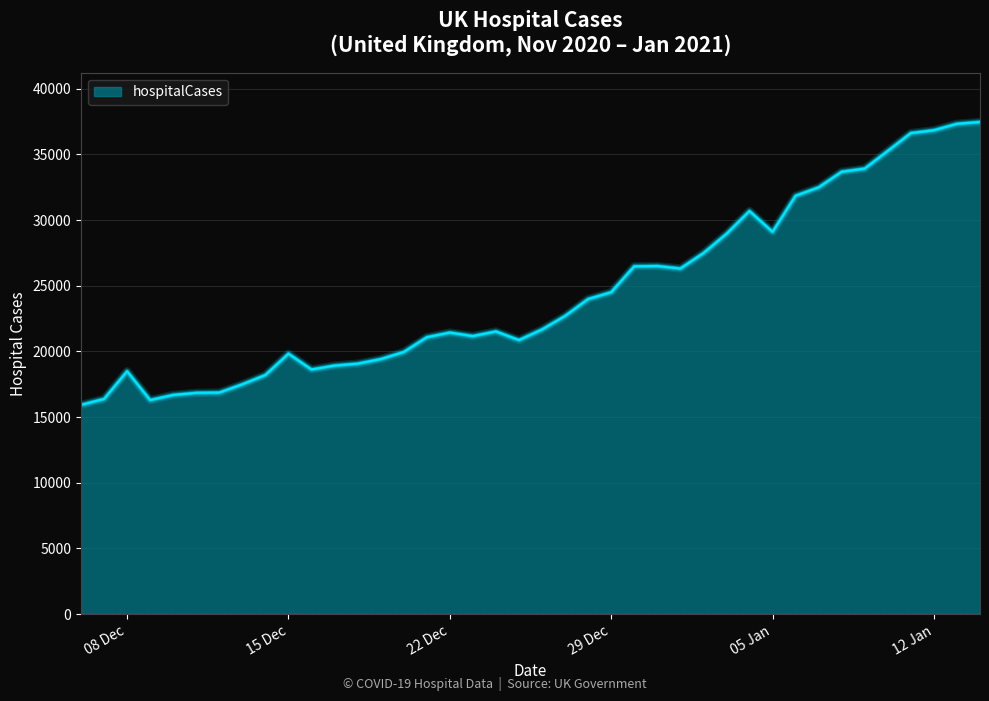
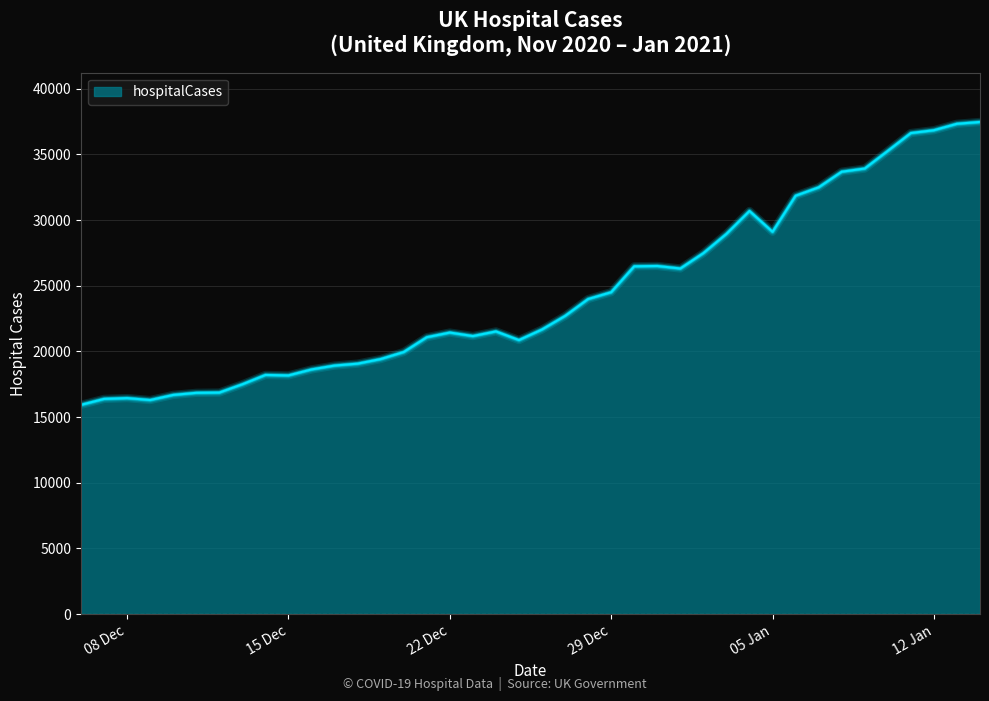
08 Dec: 18500 -> 16400
15 Dec: 19800 -> 18200
